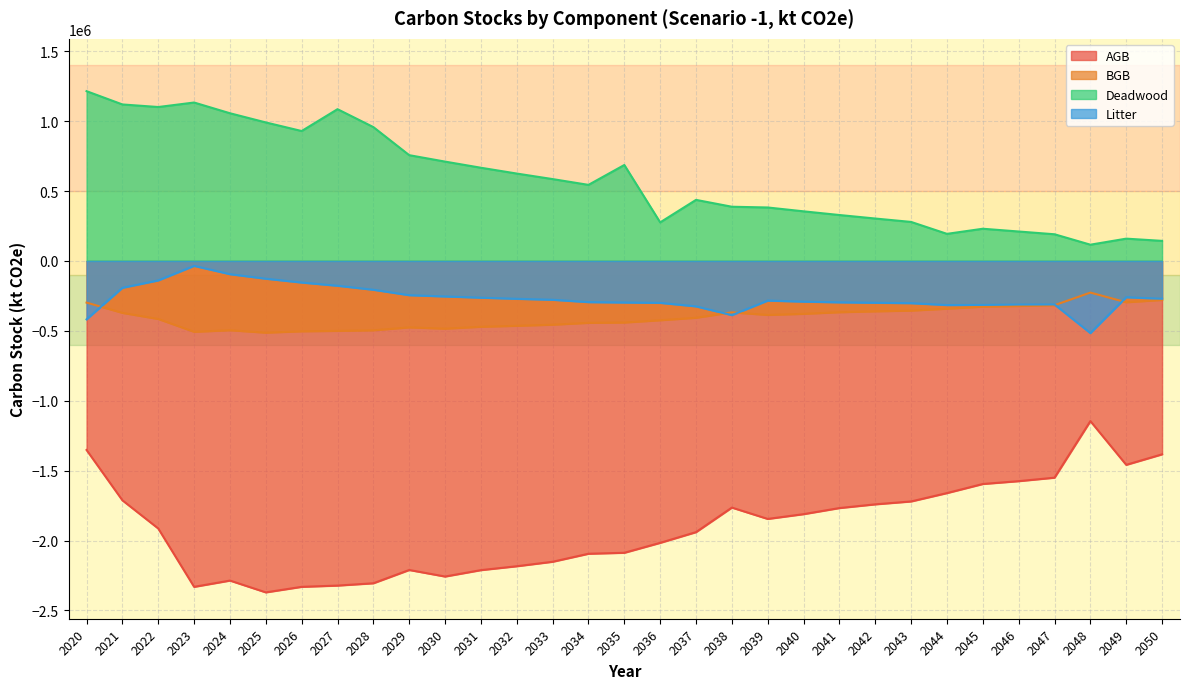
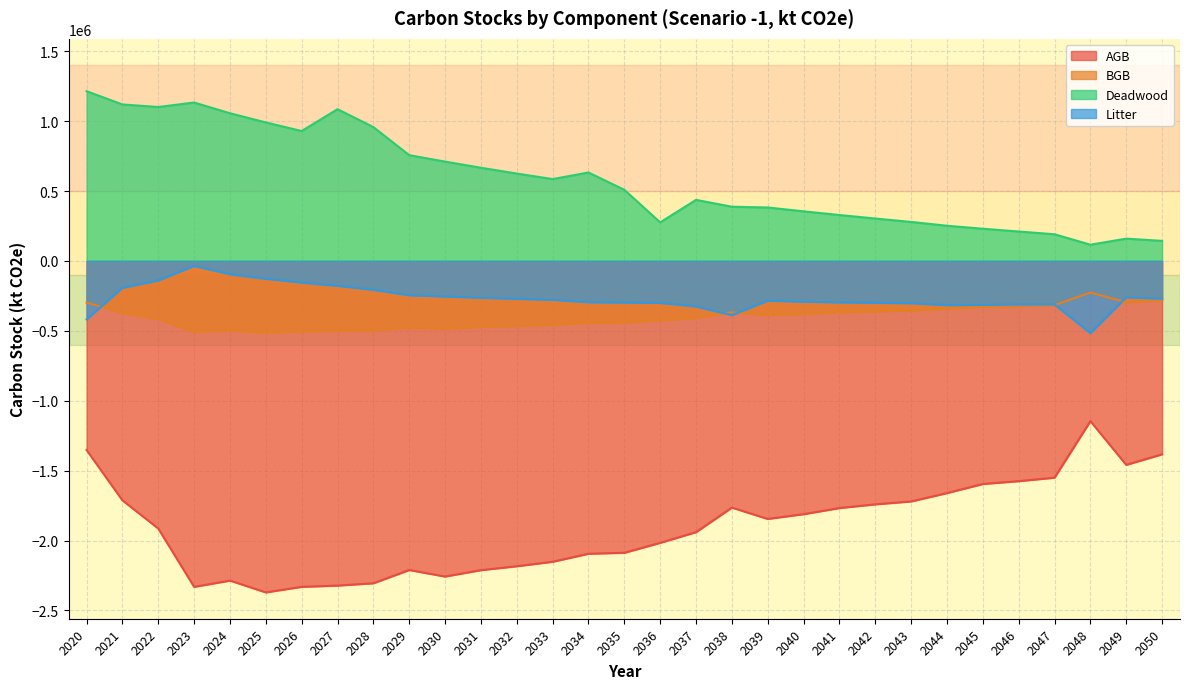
Deadwood, 2034: 540000 -> 630000
Deadwood, 2035: 690000 -> 510000
Deadwood, 2044: 190000 -> 250000
